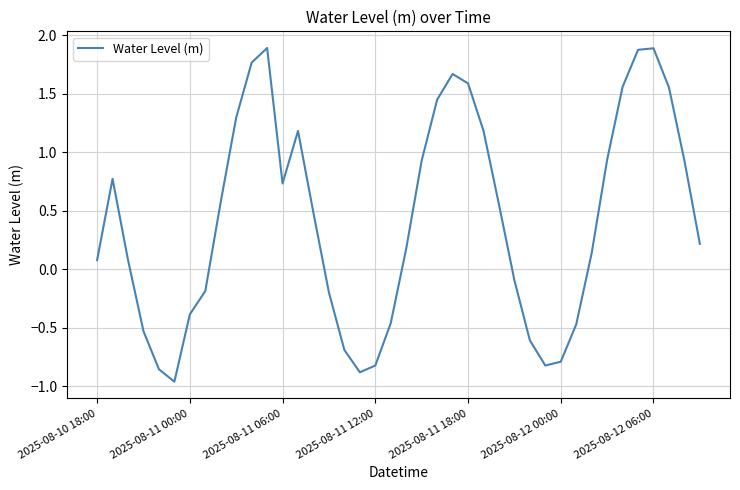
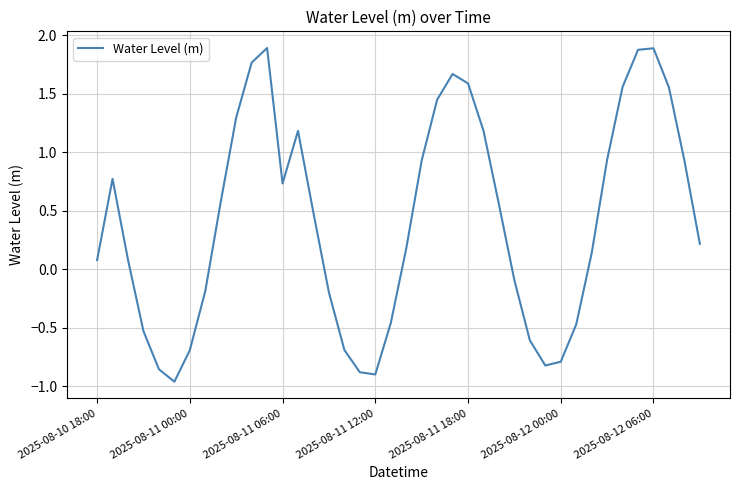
2025-08-11 00:00: -0.39 -> -0.69
2025-08-11 12:00: -0.82 -> -0.90
